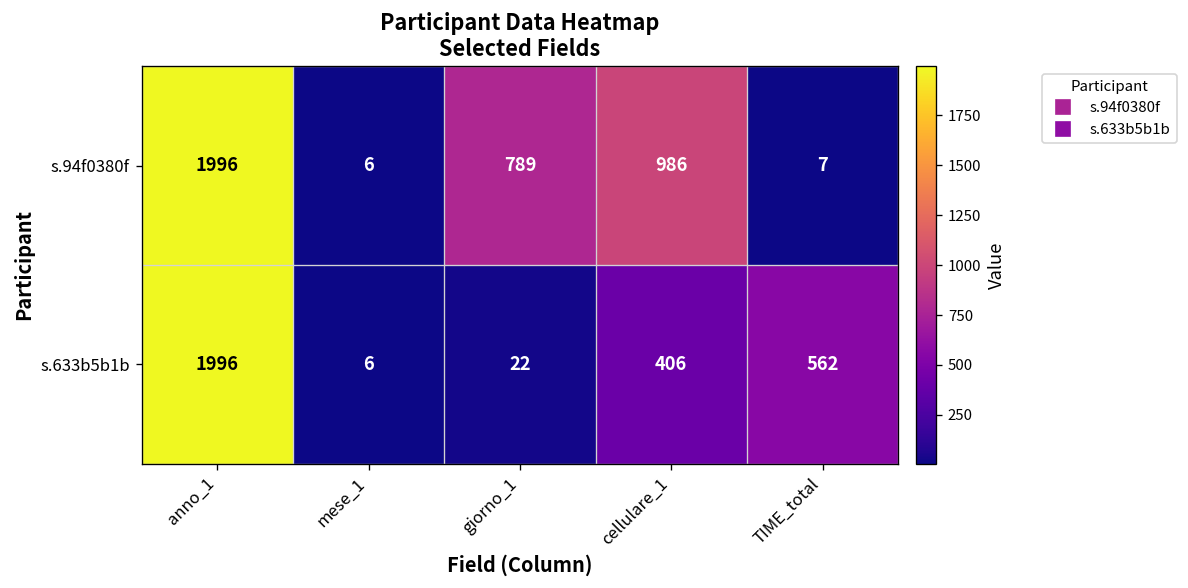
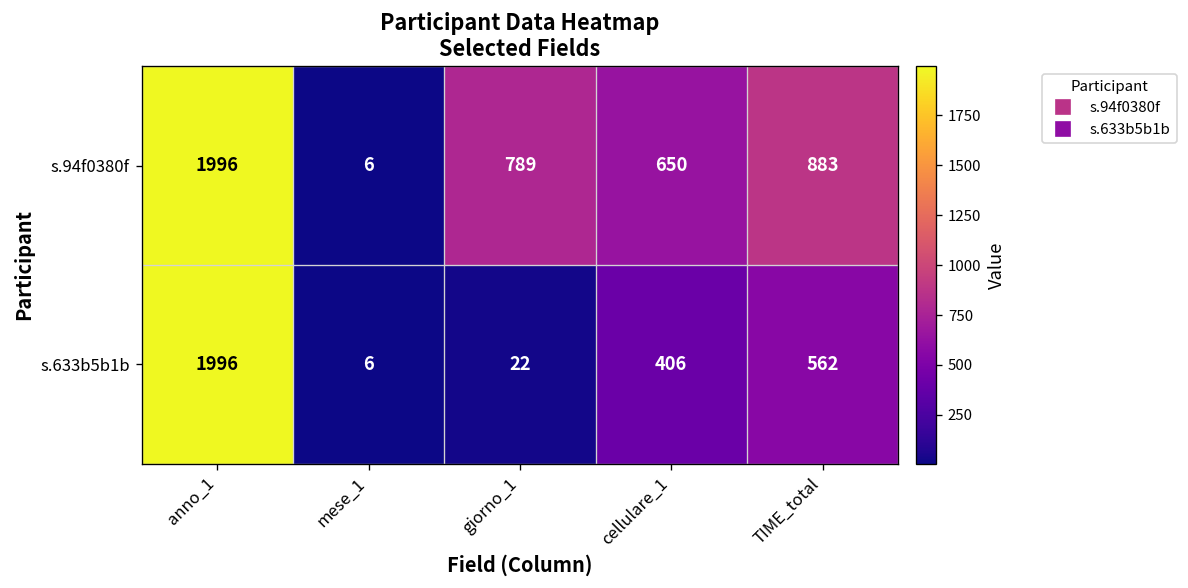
s.94f0380f, cellulare_1: 986 -> 650
s.94f0380f, TIME_total: 7 -> 883
